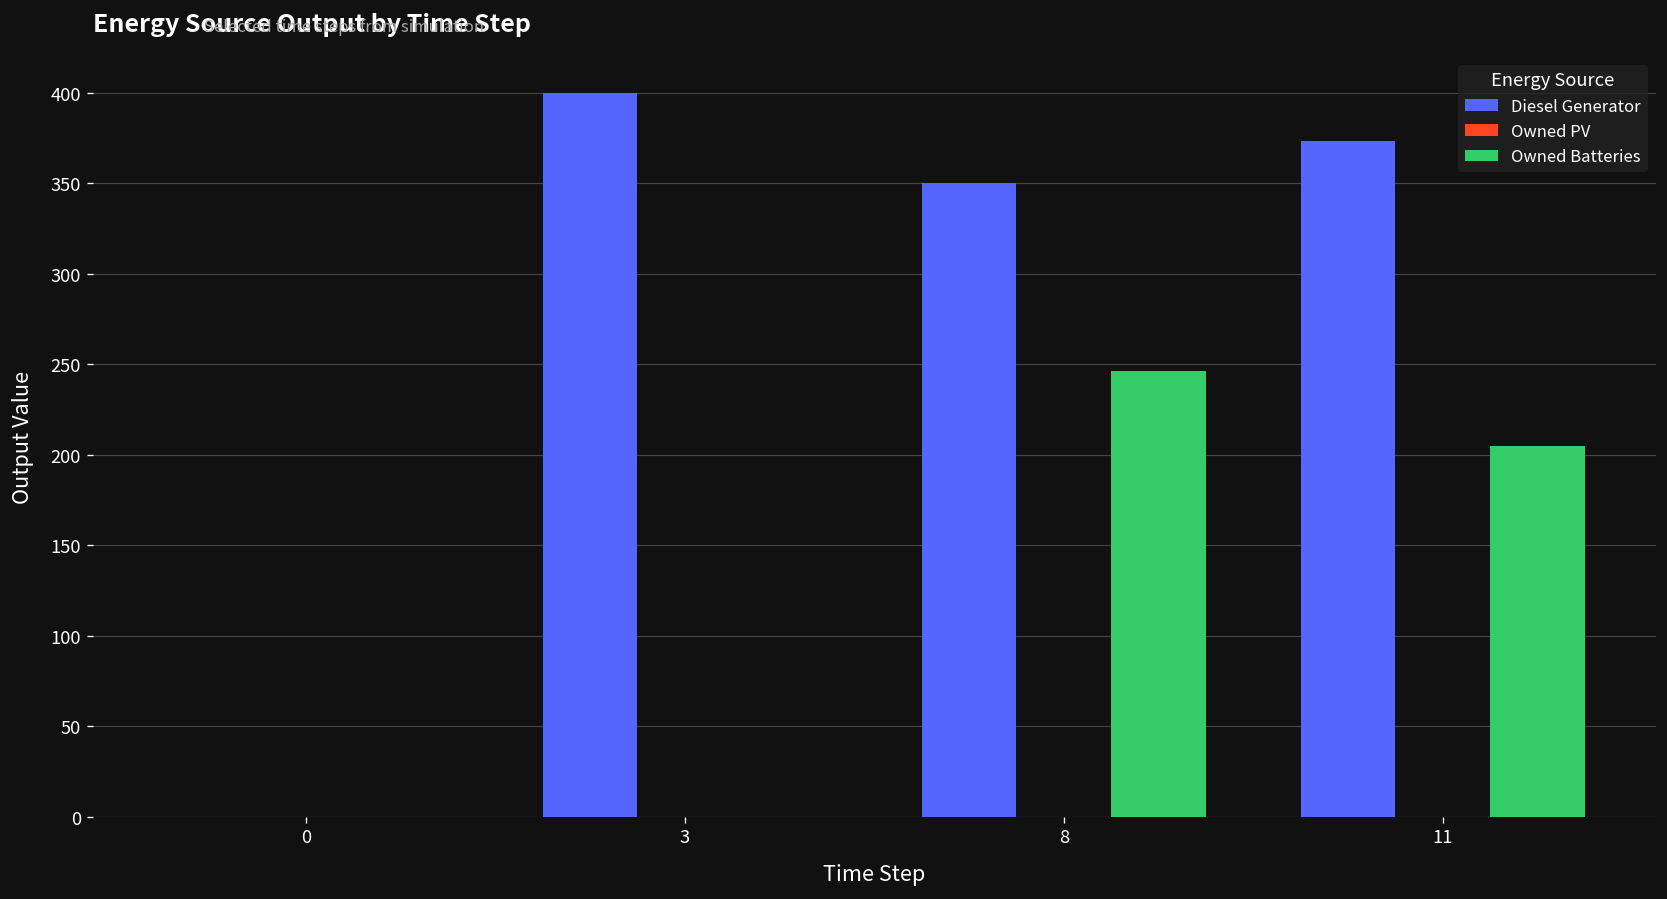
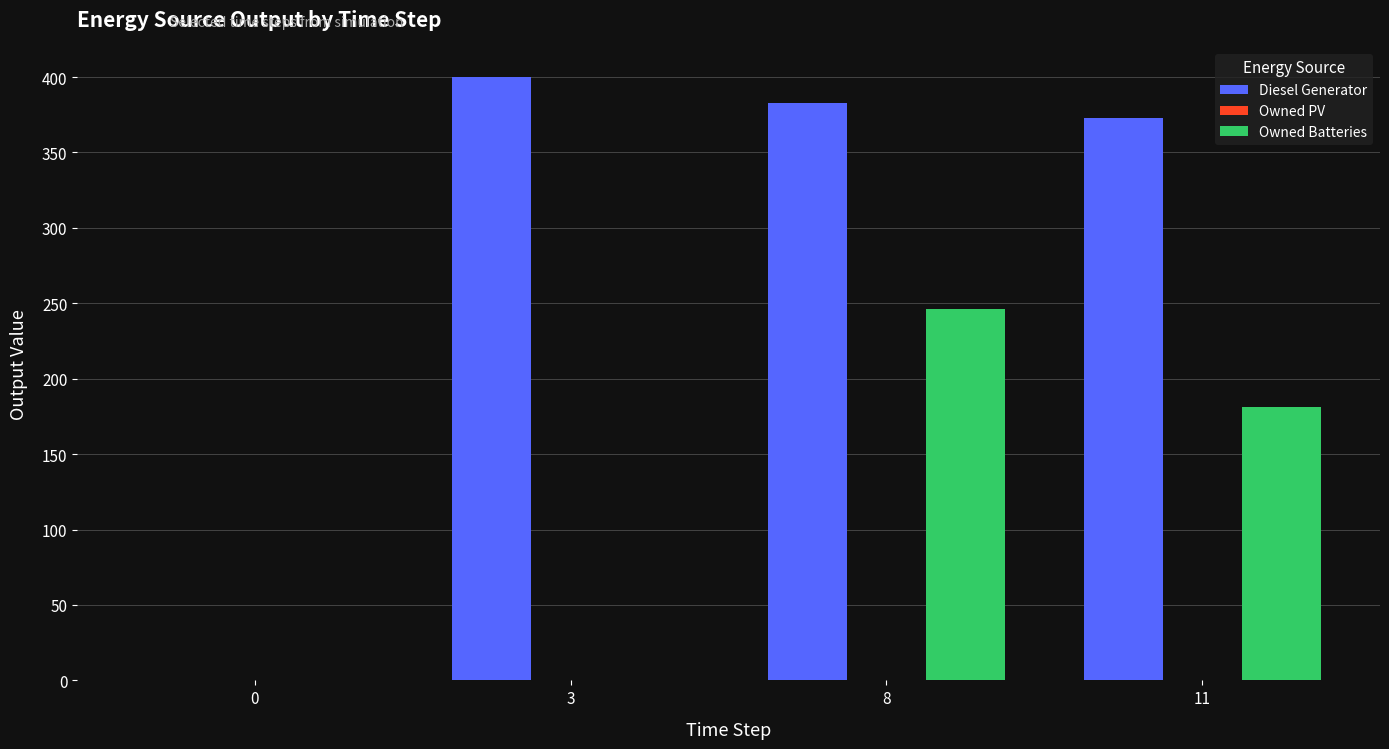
Diesel Generator, 8: 350 -> 383
Owned Batteries, 11: 205 -> 181
